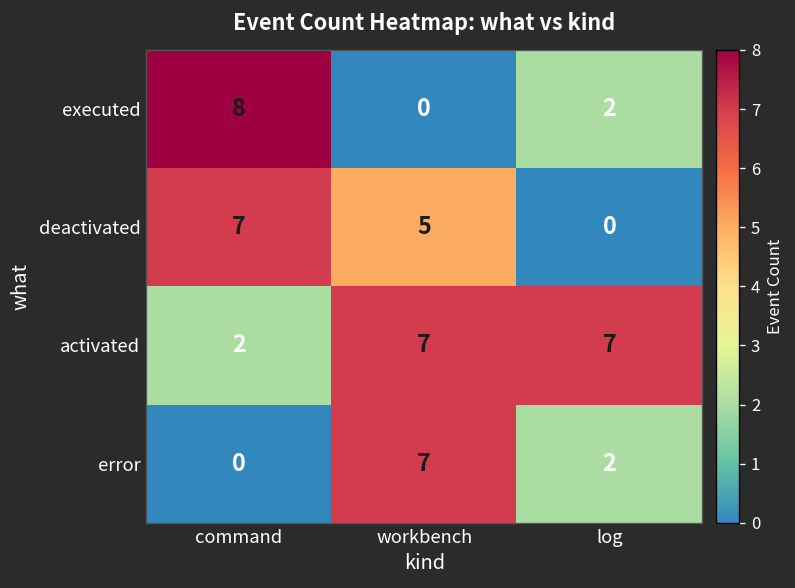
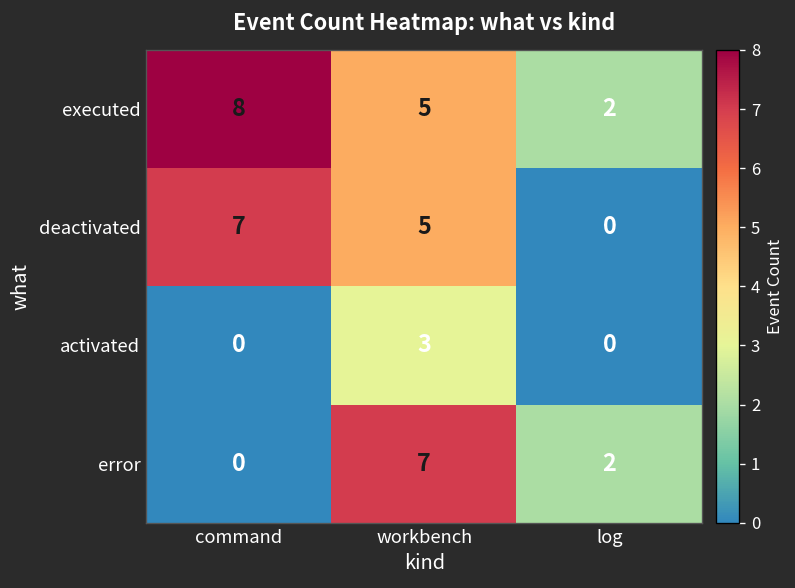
executed, workbench: 0 -> 5
activated, command: 2 -> 0
activated, workbench: 7 -> 3
activated, log: 7 -> 0
